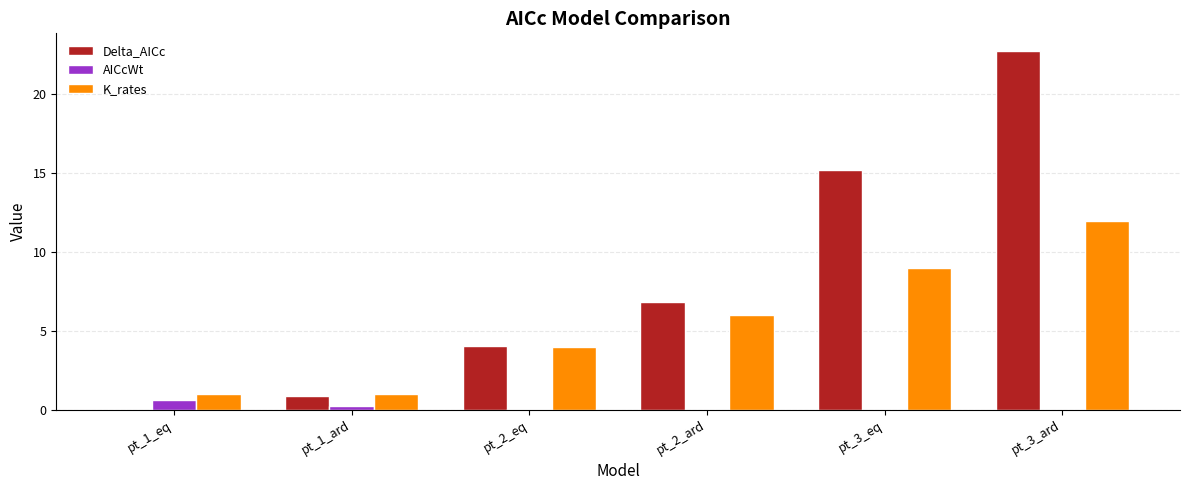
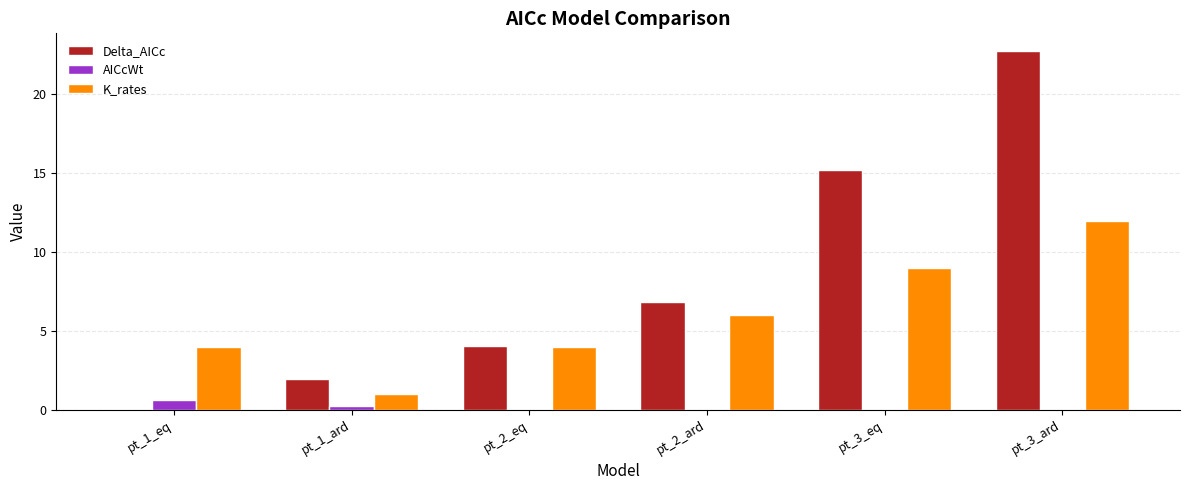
K_rates, pt_1_eq: 1 -> 4
Delta_AICc, pt_1_ard: 0.9 -> 1.9
